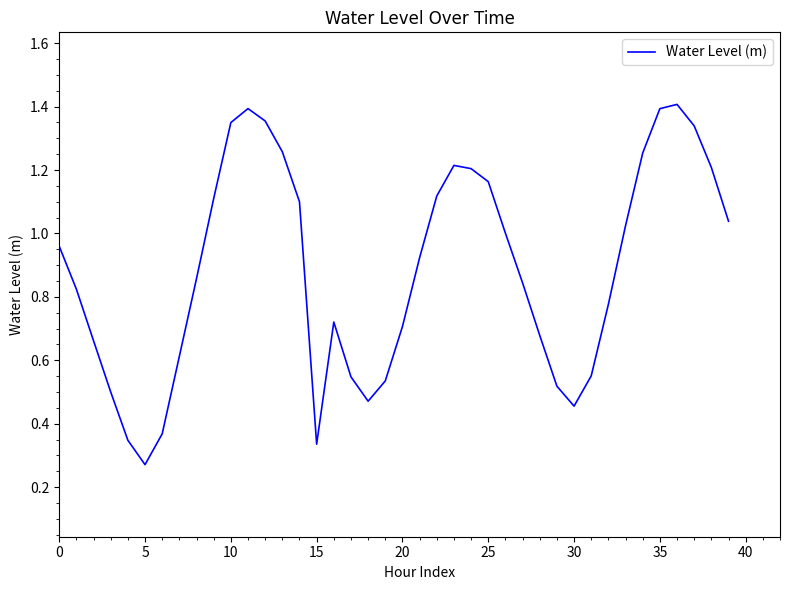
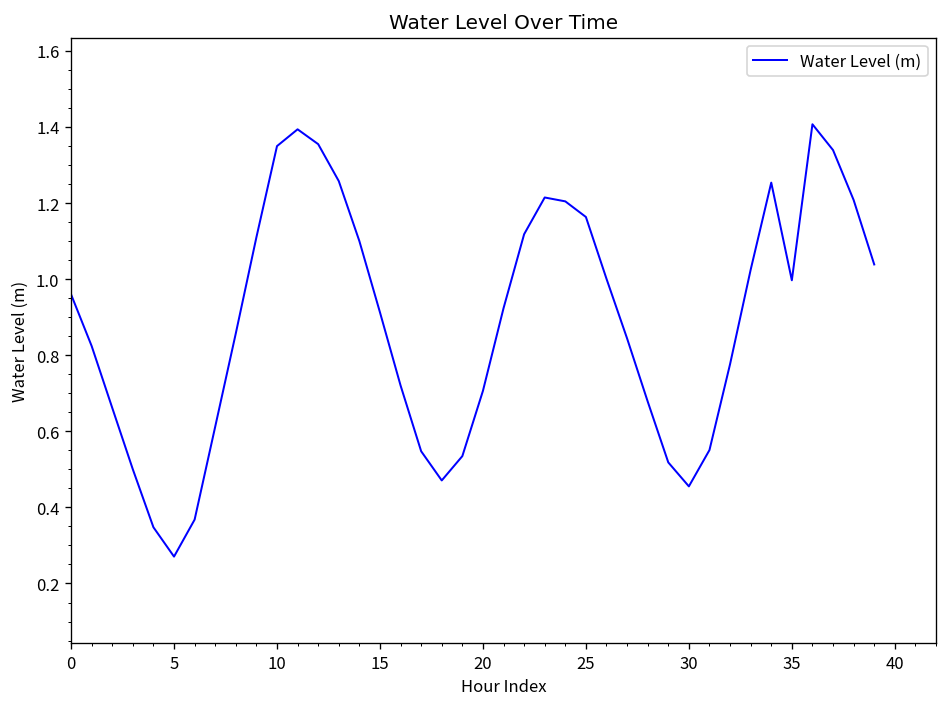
15: 0.34 -> 0.91
35: 1.39 -> 1.00
